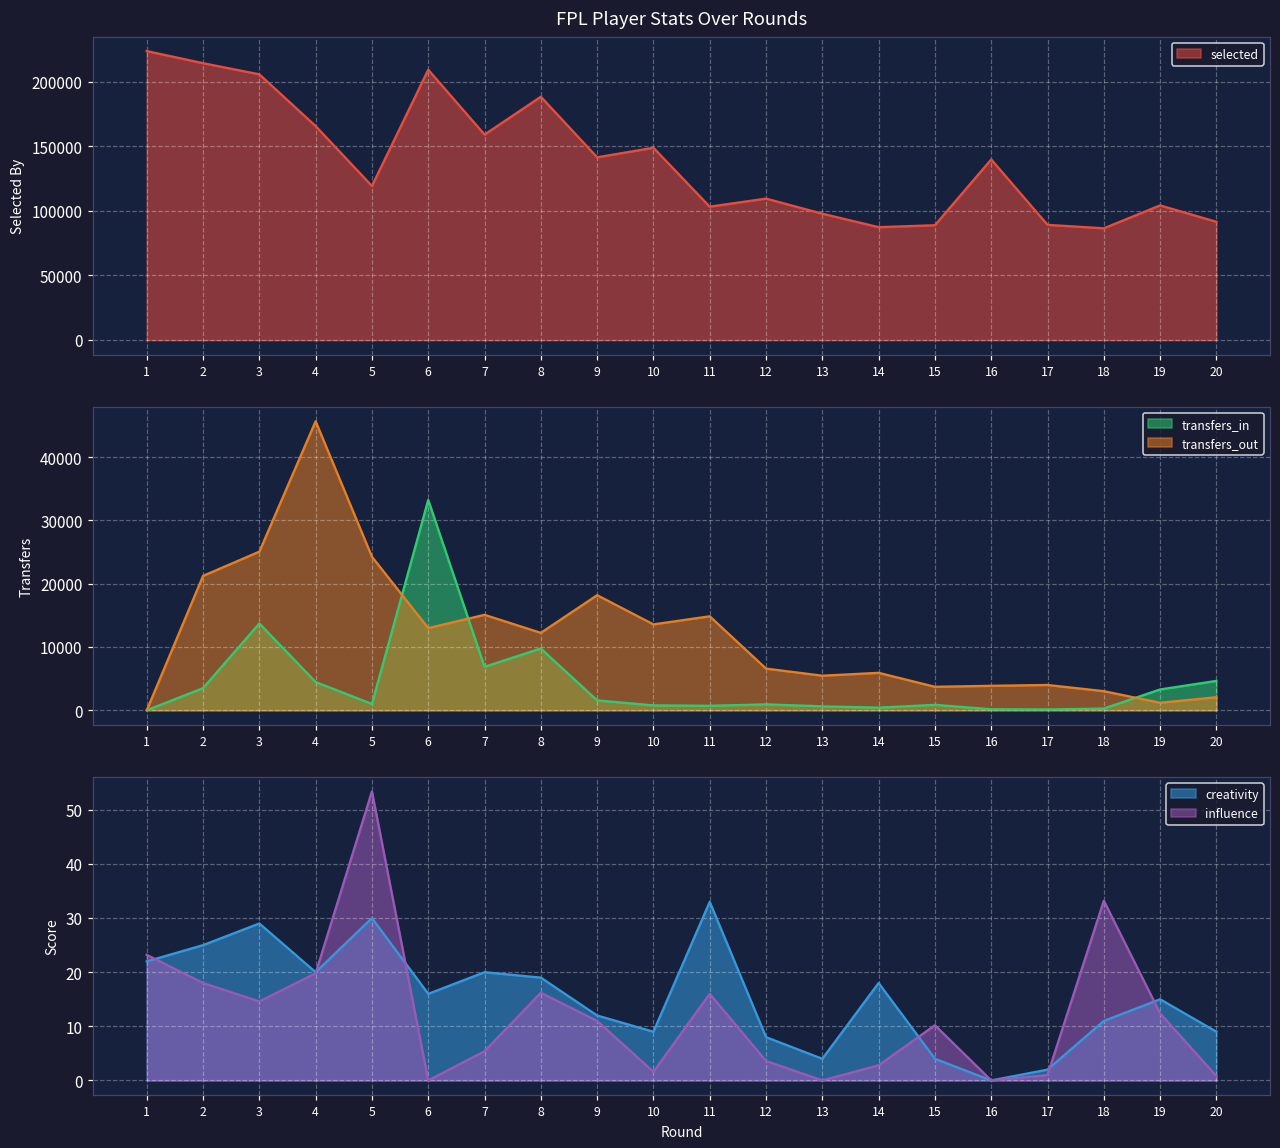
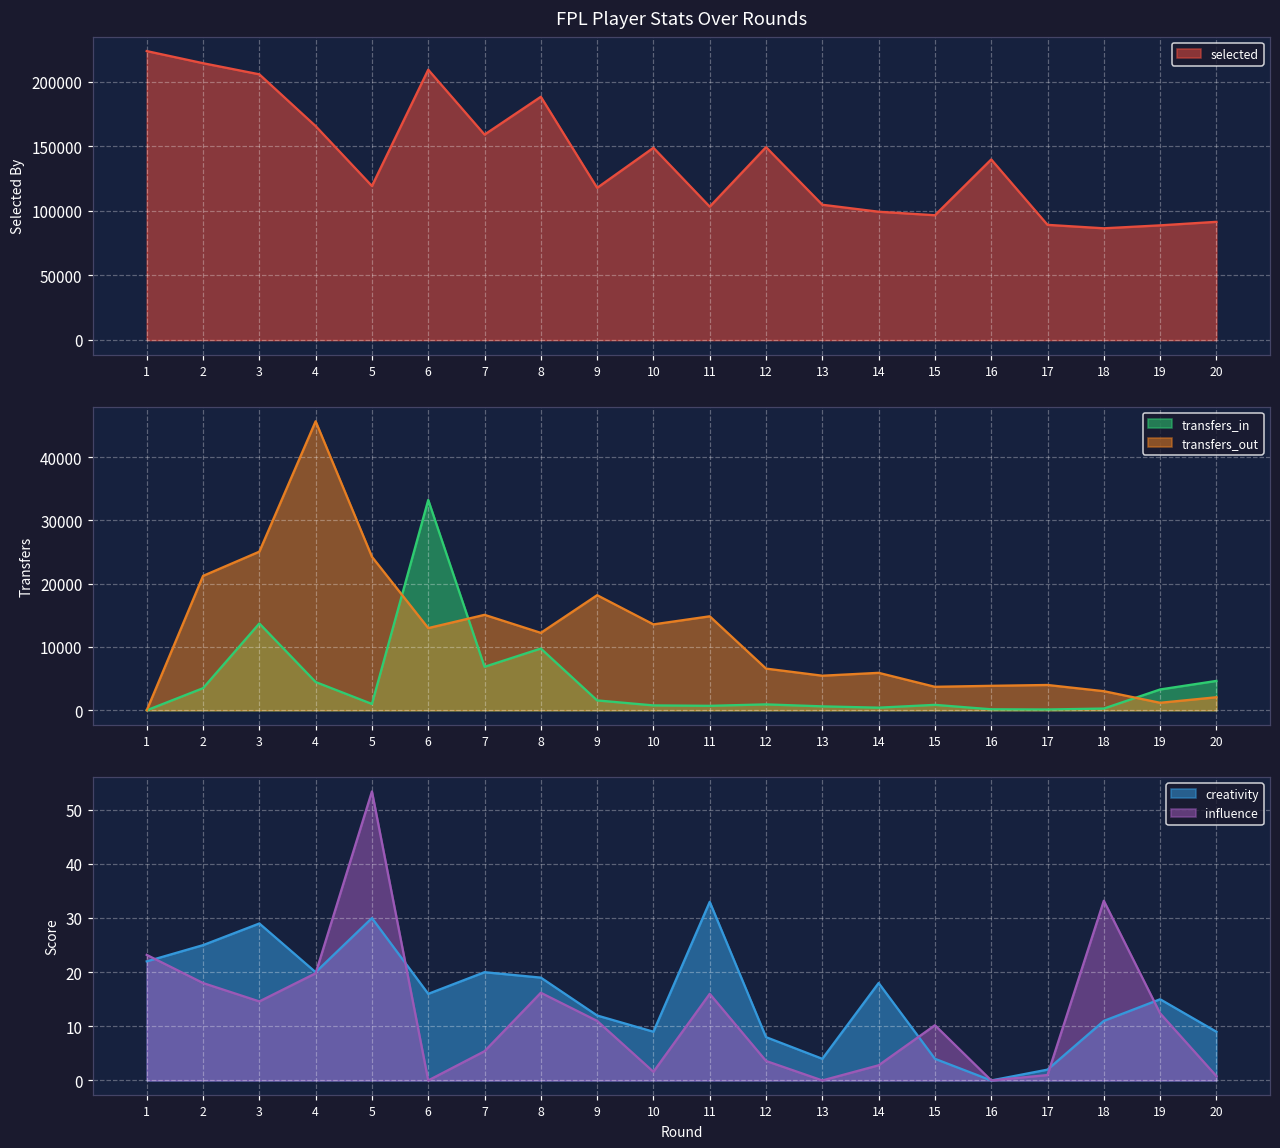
FPL Player Stats Over Rounds, 9: 141000 -> 118000
FPL Player Stats Over Rounds, 12: 109000 -> 149000
FPL Player Stats Over Rounds, 13: 98000 -> 105000
FPL Player Stats Over Rounds, 14: 87000 -> 99000
FPL Player Stats Over Rounds, 15: 89000 -> 97000
FPL Player Stats Over Rounds, 19: 104000 -> 89000
